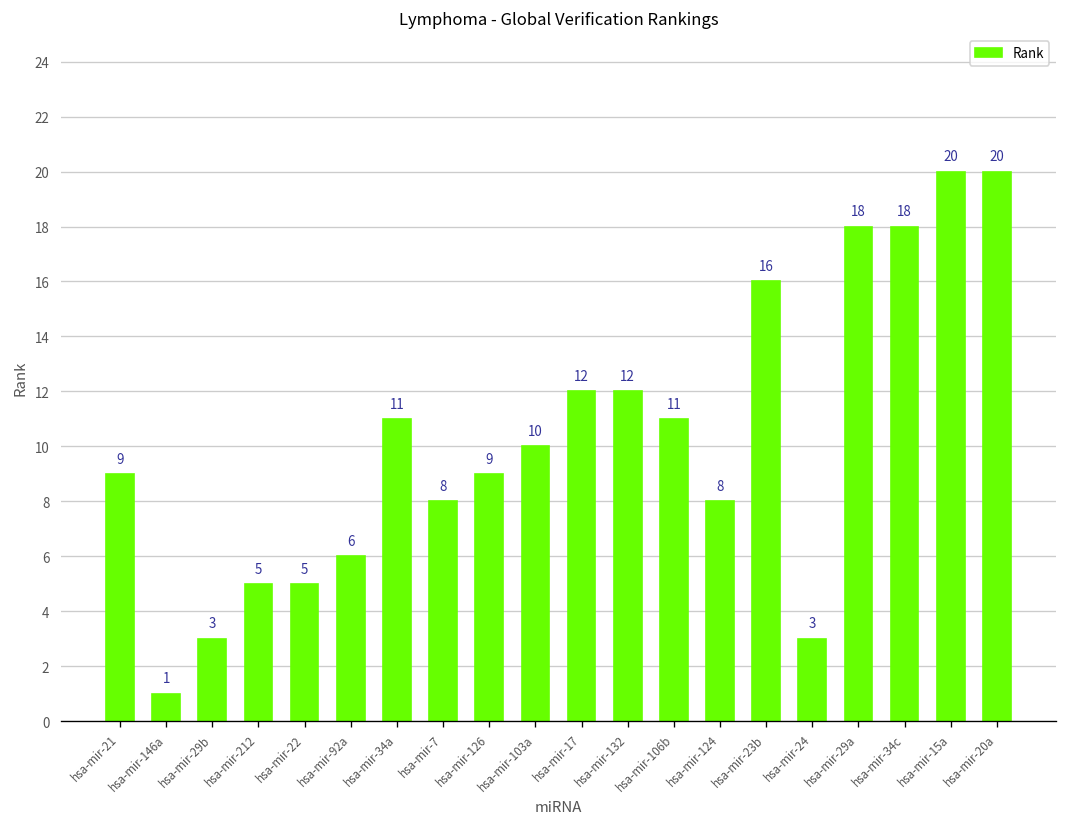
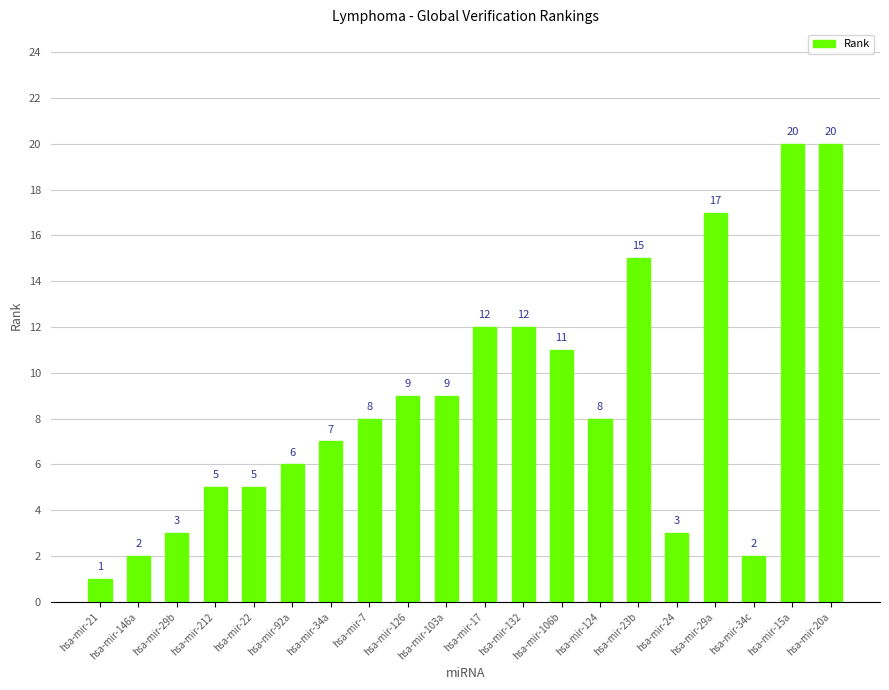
hsa-mir-21: 9 -> 1
hsa-mir-146a: 1 -> 2
hsa-mir-34a: 11 -> 7
hsa-mir-103a: 10 -> 9
hsa-mir-23b: 16 -> 15
hsa-mir-29a: 18 -> 17
hsa-mir-34c: 18 -> 2
